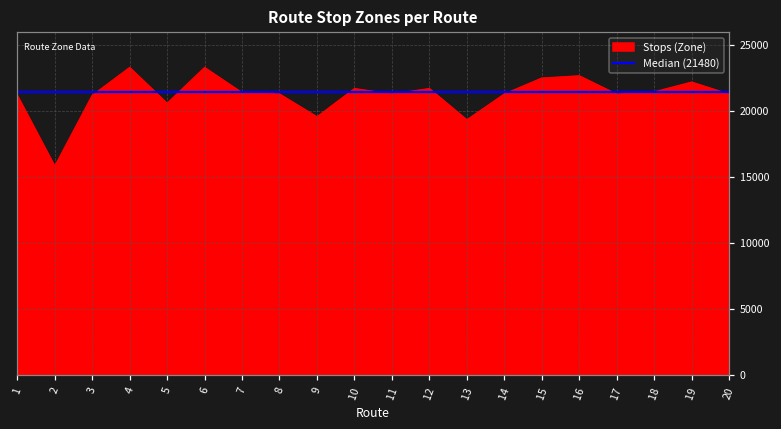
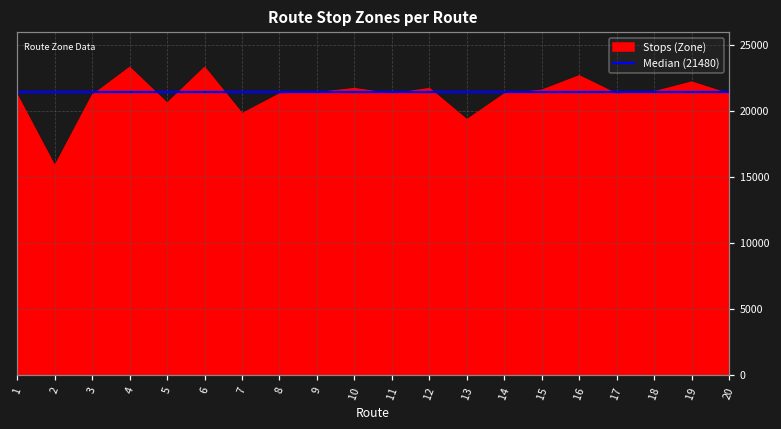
7: 21400 -> 19800
9: 19600 -> 21400
15: 22500 -> 21600
